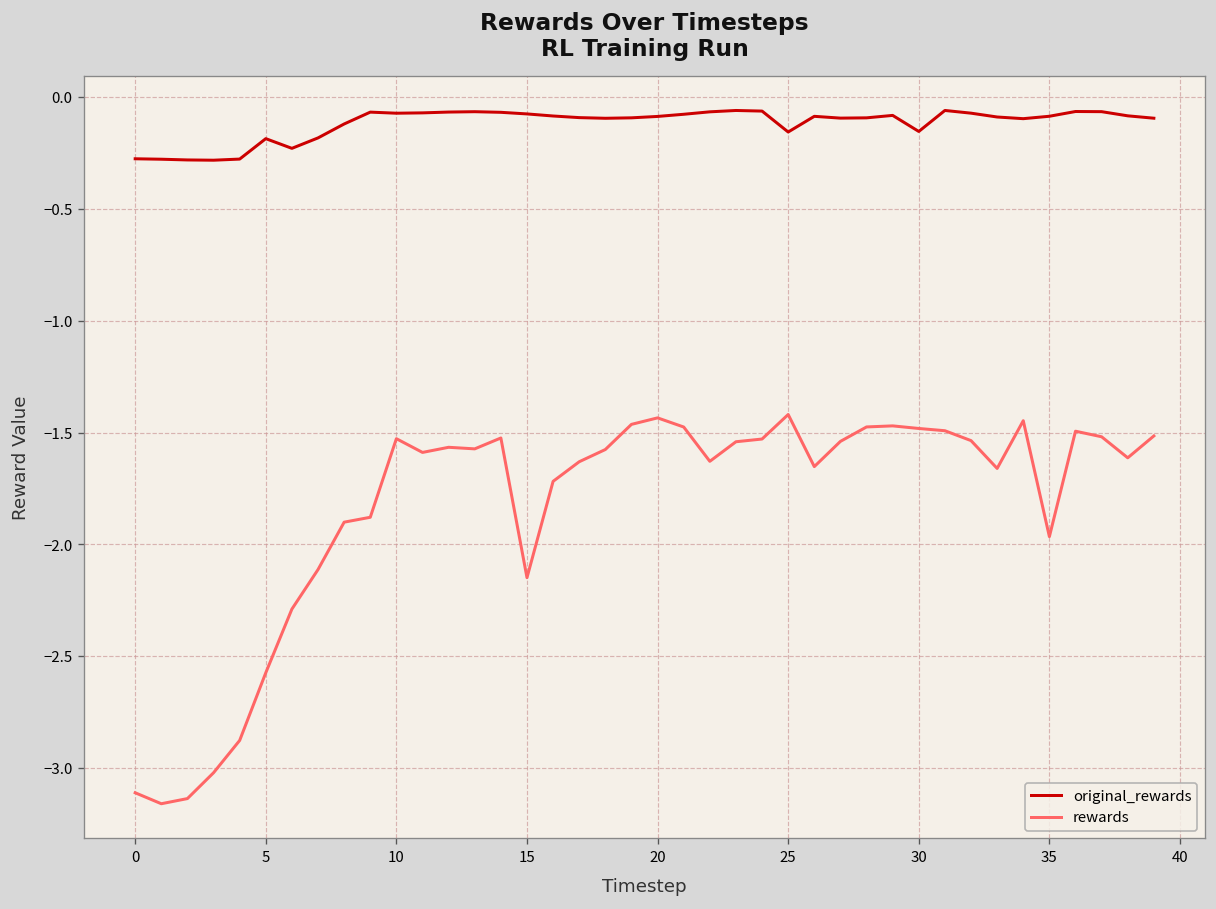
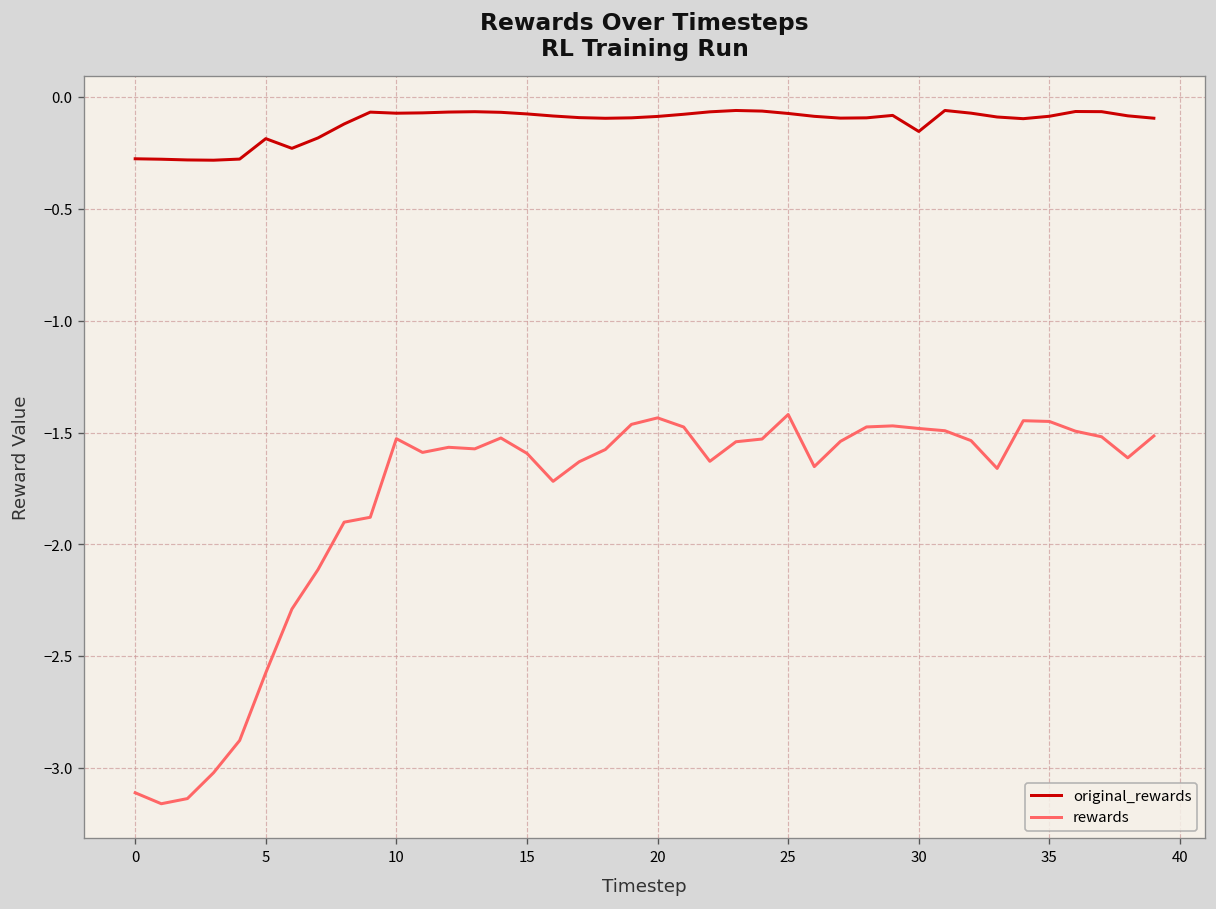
rewards, 15: -2.15 -> -1.59
original_rewards, 25: -0.16 -> -0.07
rewards, 35: -1.97 -> -1.45
